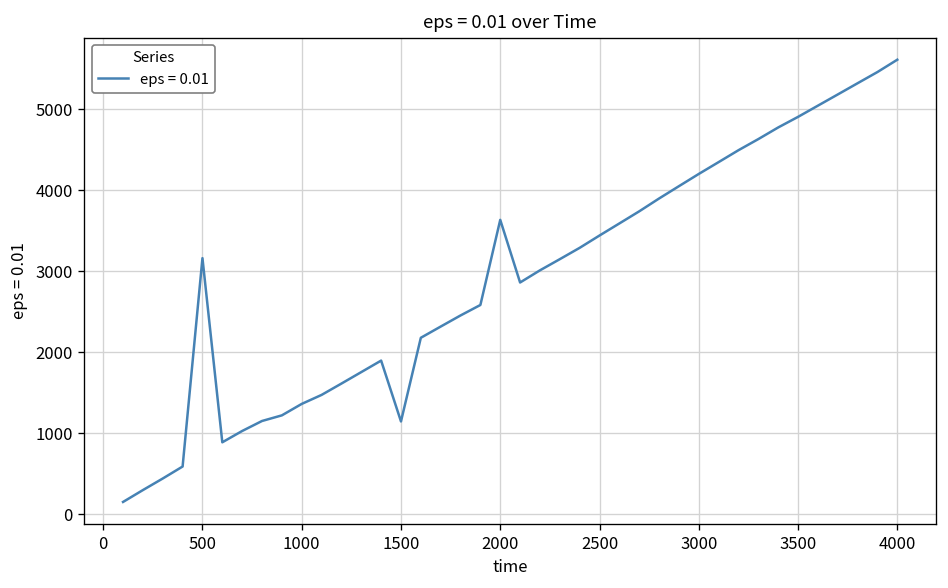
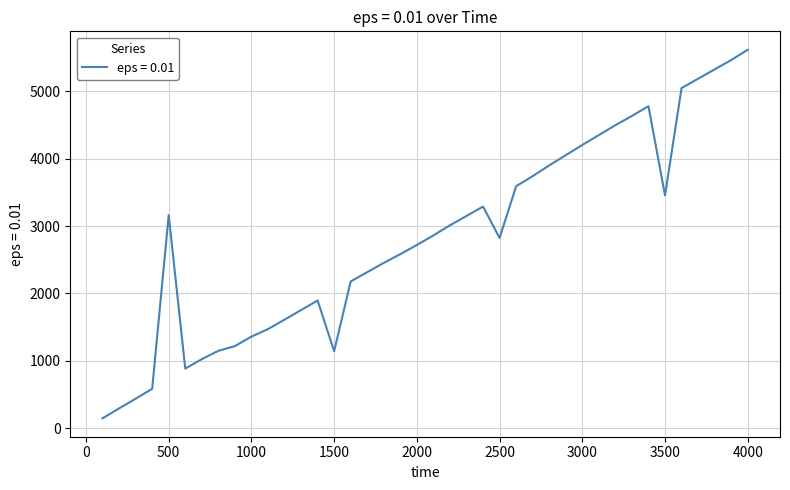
2000: 3600 -> 2700
2500: 3400 -> 2800
3500: 4900 -> 3500
